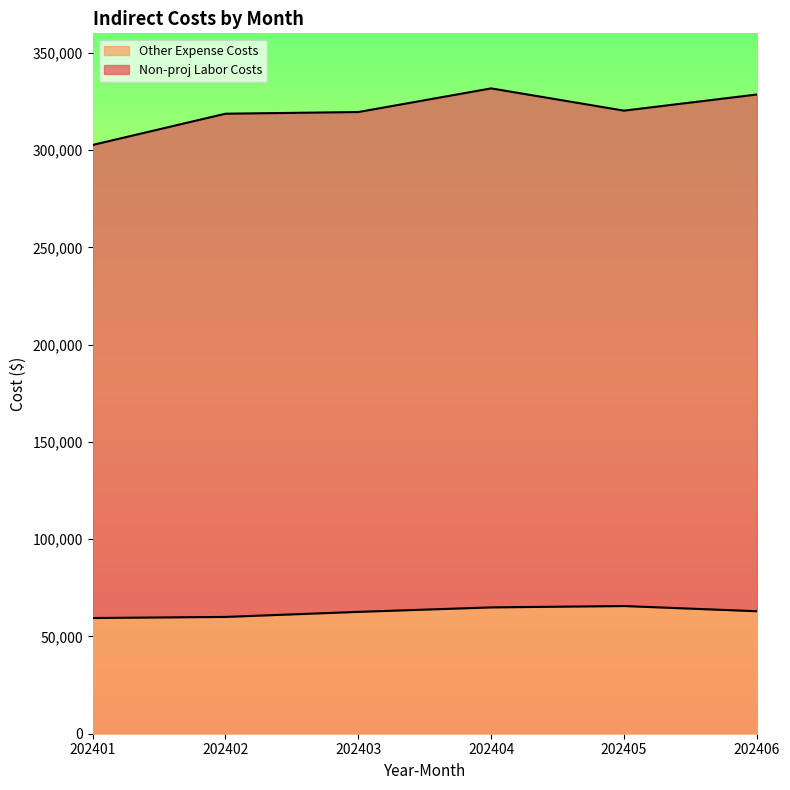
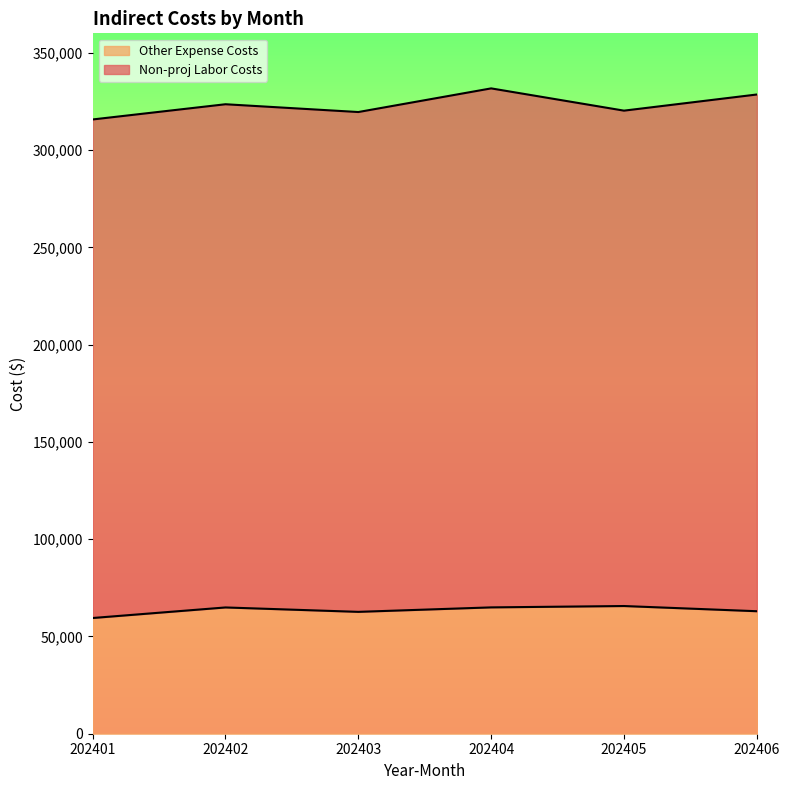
Non-proj Labor Costs, 202401: 243,000 -> 256,000
Other Expense Costs, 202402: 60,000 -> 65,000
